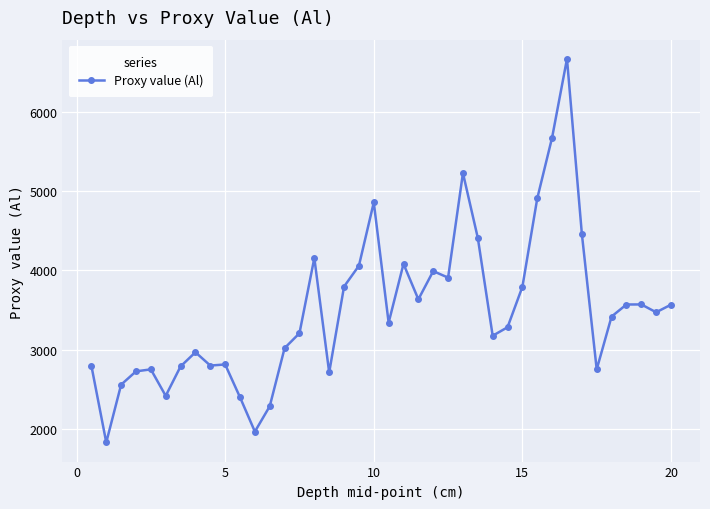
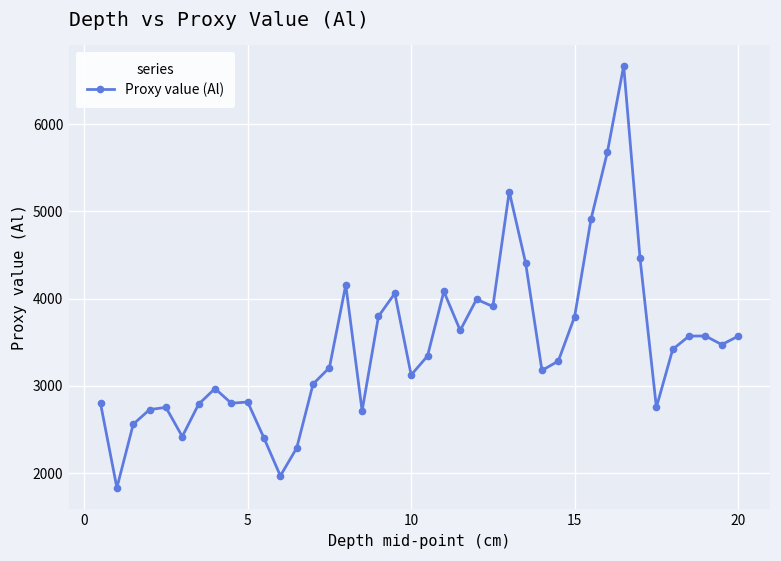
10: 4900 -> 3100
